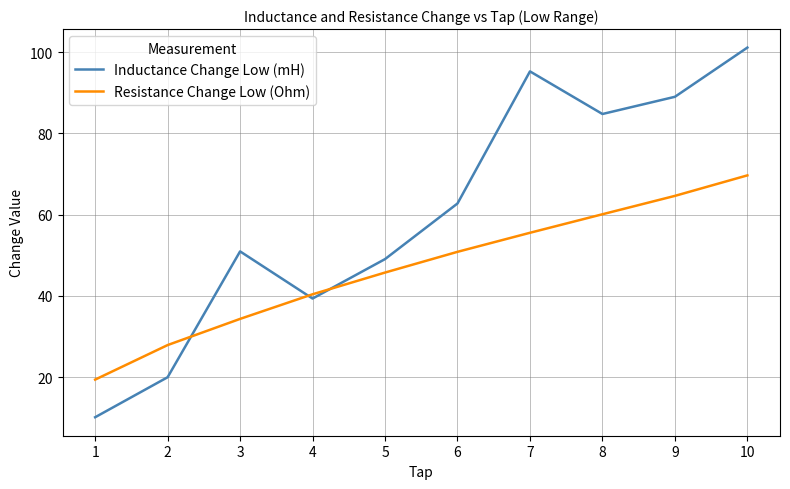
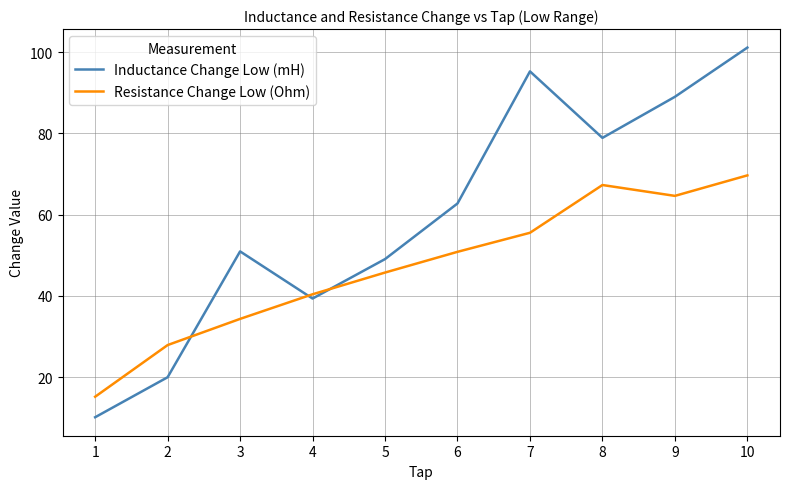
Resistance Change Low (Ohm), 1: 19 -> 15
Inductance Change Low (mH), 8: 85 -> 79
Resistance Change Low (Ohm), 8: 60 -> 67
